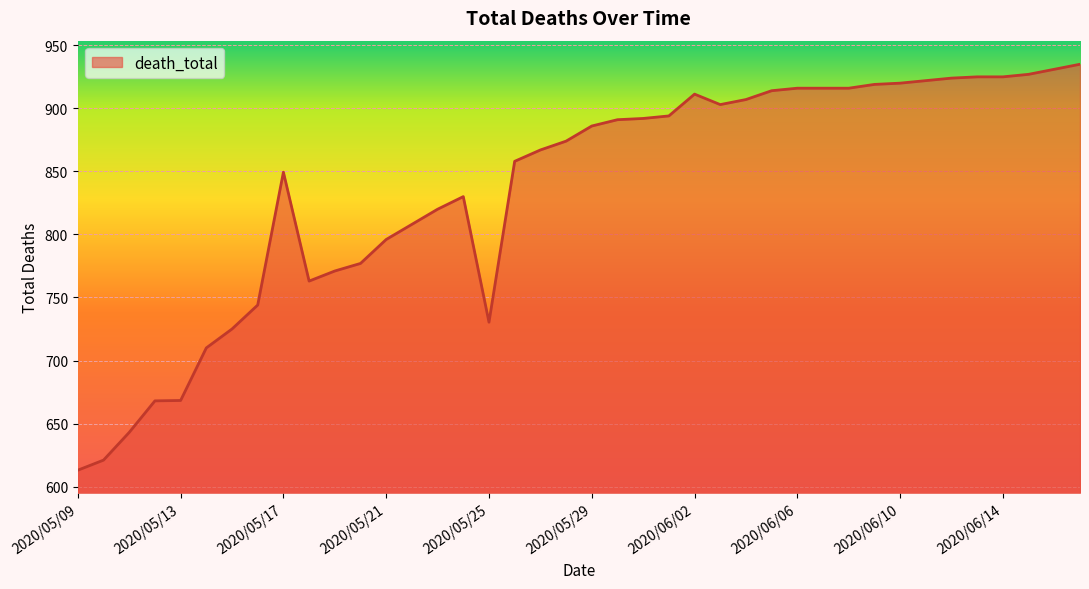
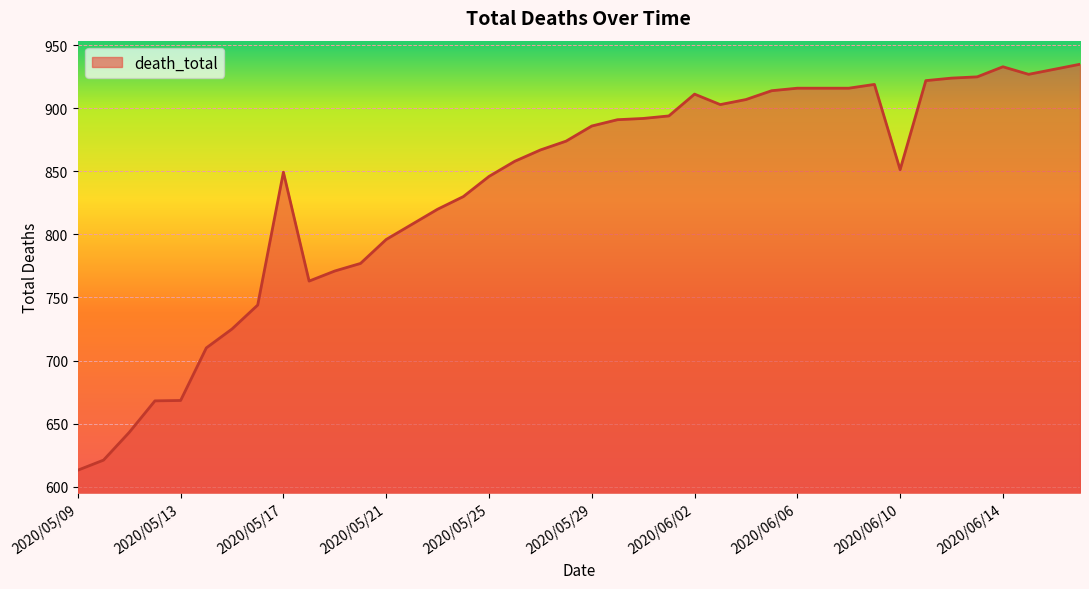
2020/05/25: 730 -> 846
2020/06/10: 920 -> 851
2020/06/14: 925 -> 933
